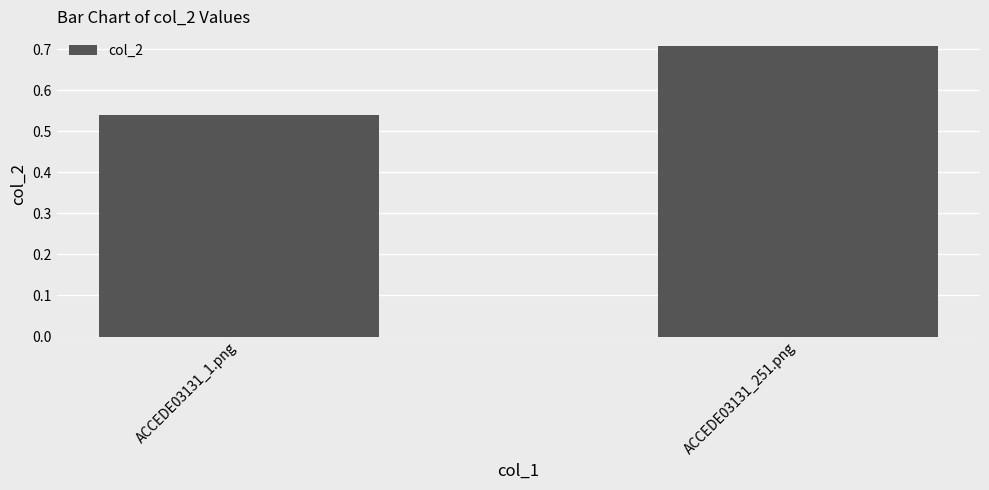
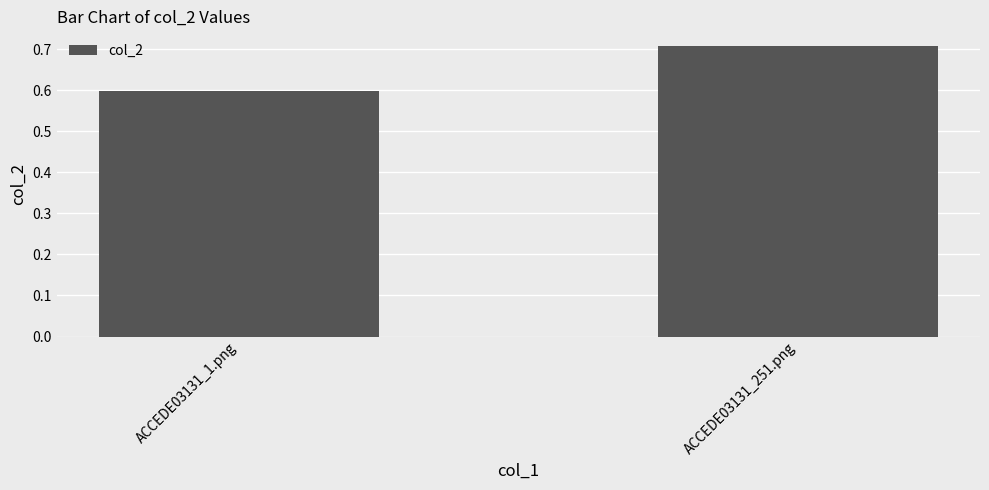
ACCEDE03131_1.png: 0.54 -> 0.60
